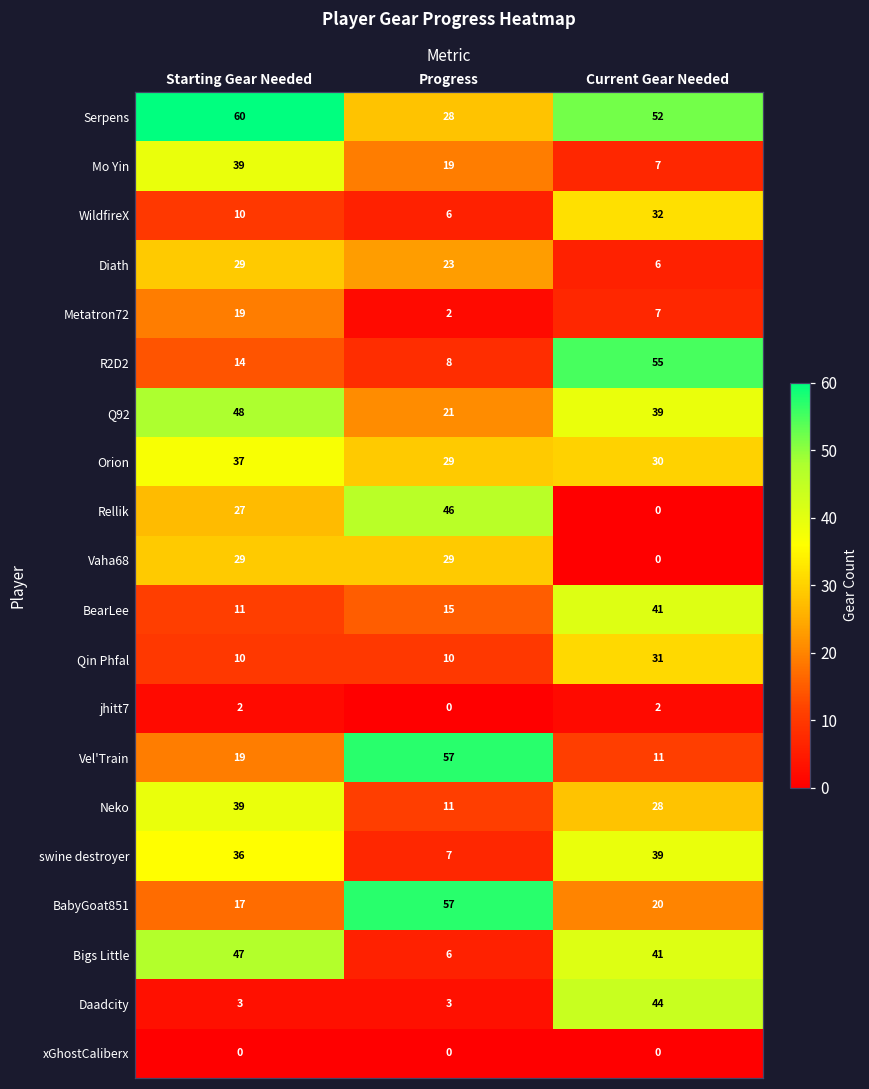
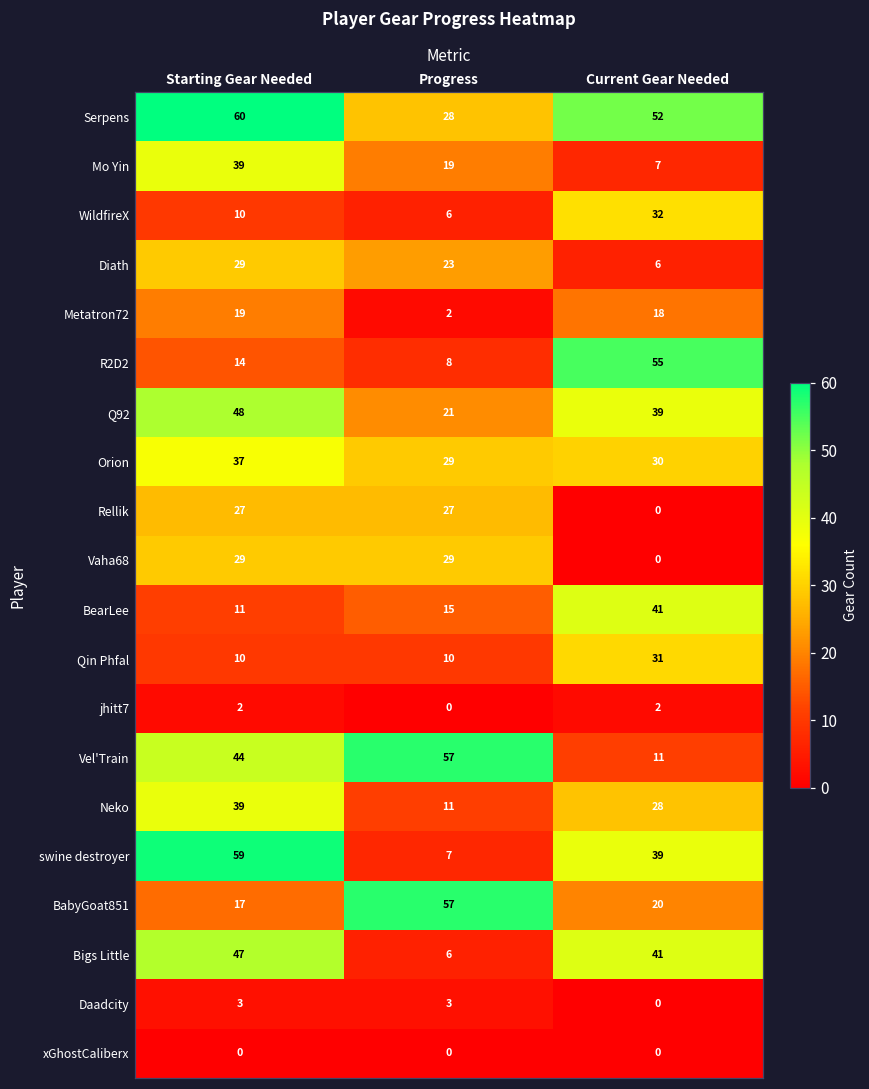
Metatron72, Current Gear Needed: 7 -> 18
Rellik, Progress: 46 -> 27
Vel'Train, Starting Gear Needed: 19 -> 44
swine destroyer, Starting Gear Needed: 36 -> 59
Daadcity, Current Gear Needed: 44 -> 0
